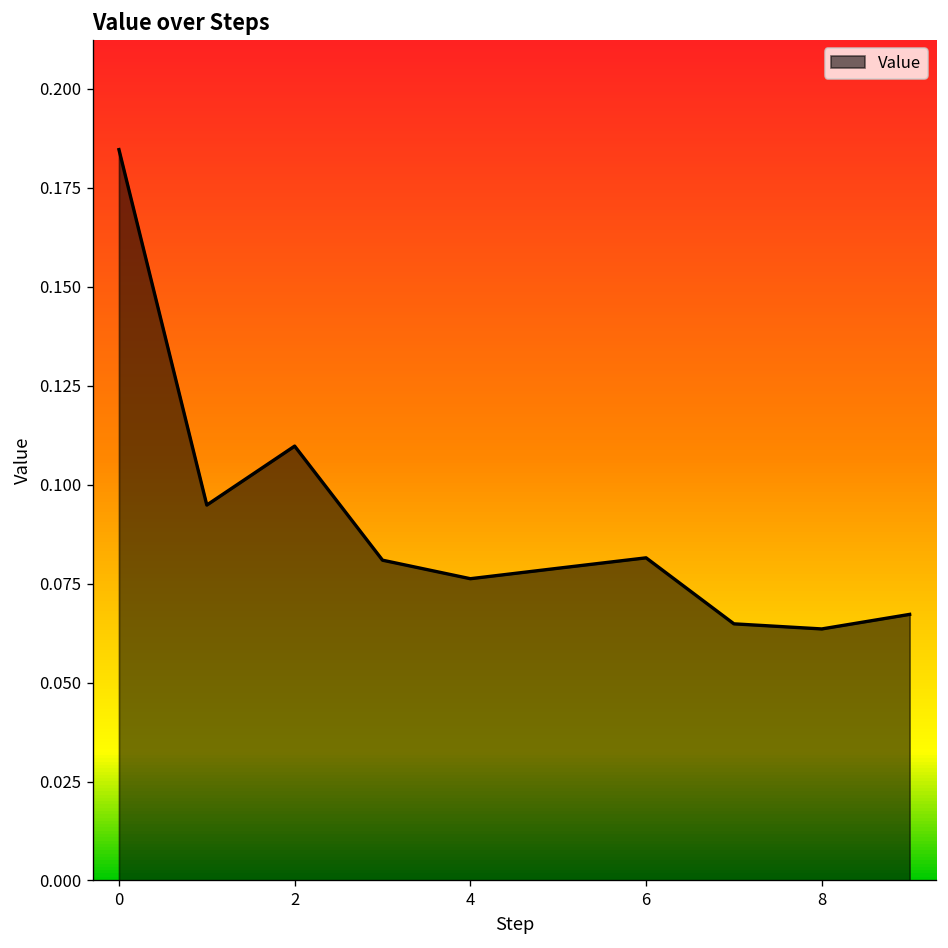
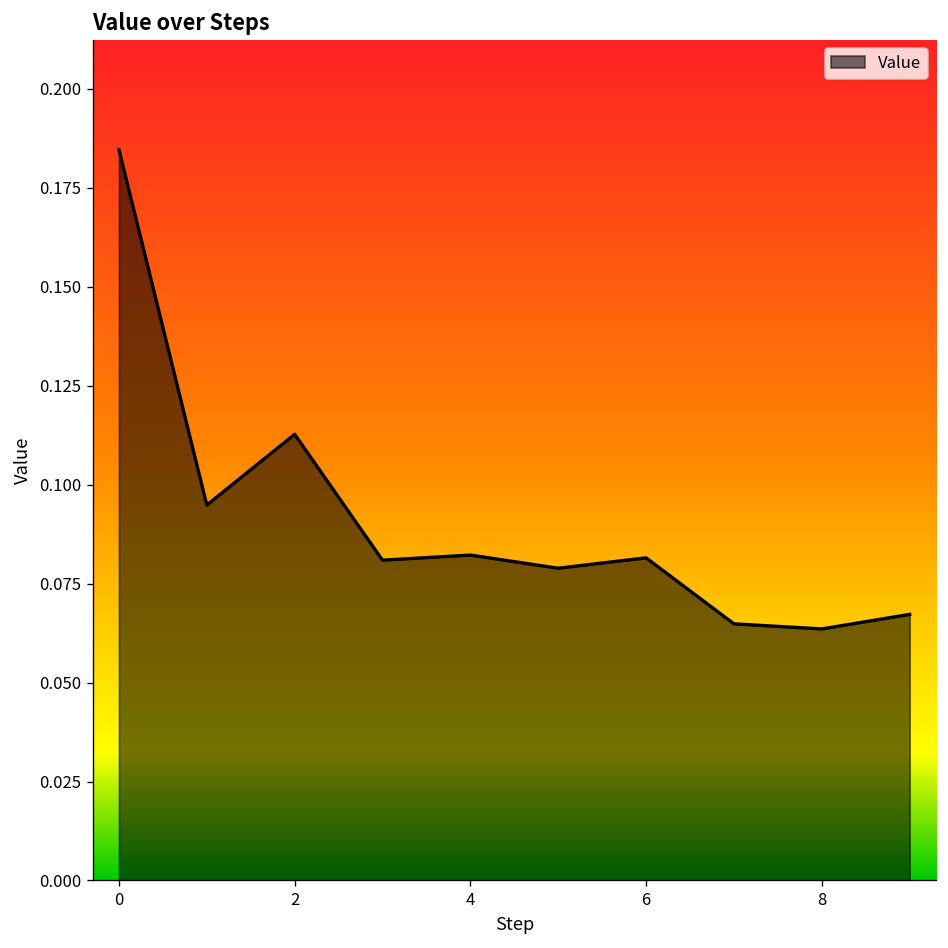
2: 0.110 -> 0.113
4: 0.076 -> 0.082
